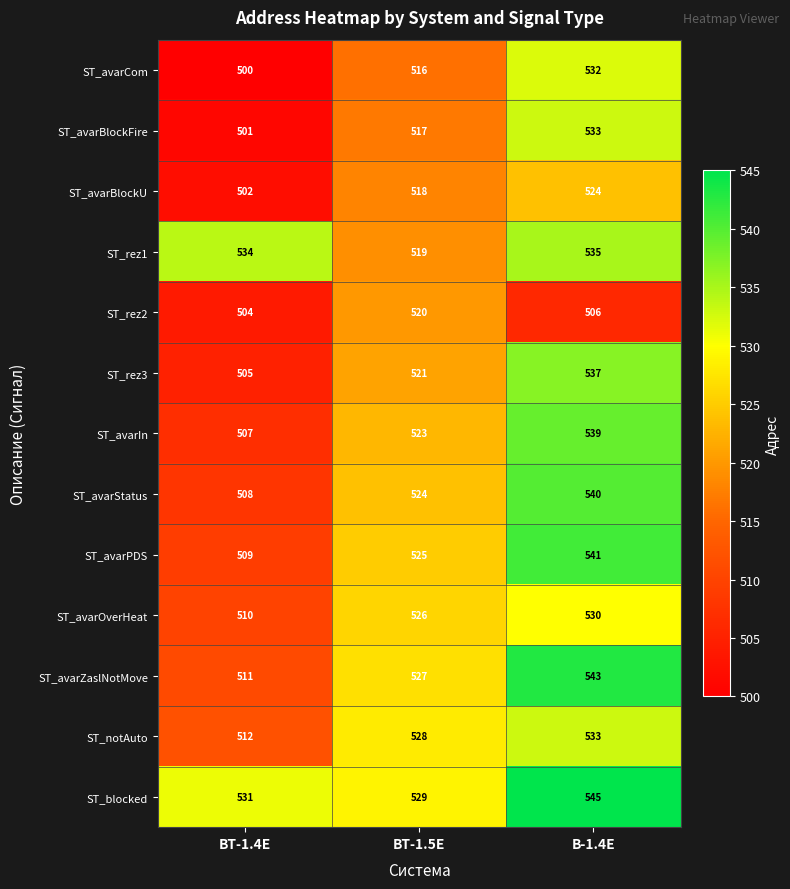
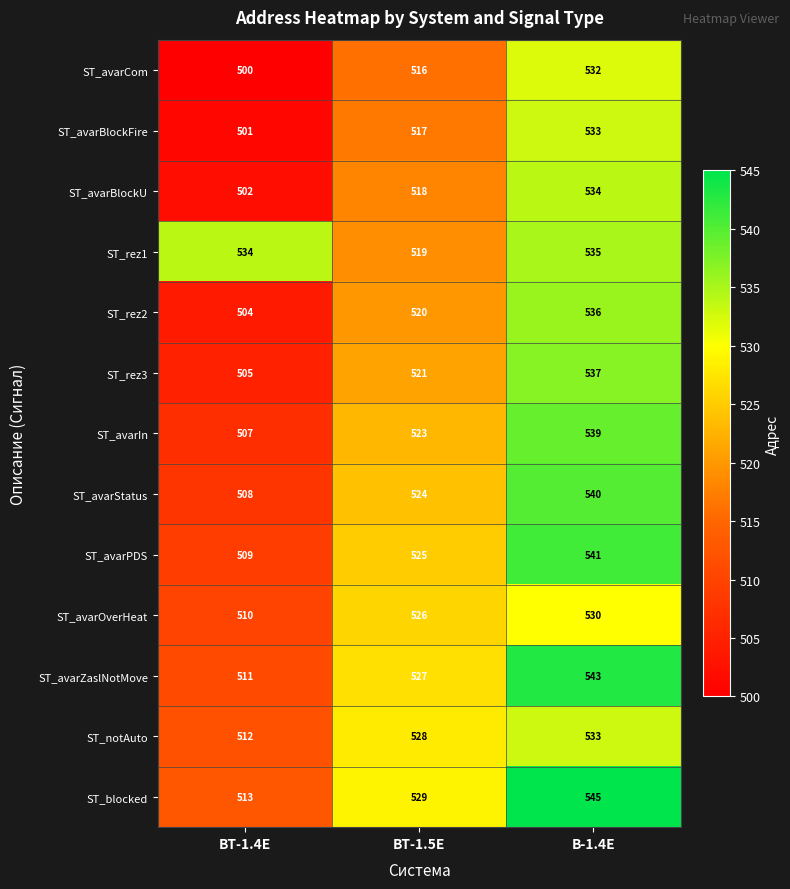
ST_avarBlockU, В-1.4Е: 524 -> 534
ST_rez2, В-1.4Е: 506 -> 536
ST_blocked, ВТ-1.4Е: 531 -> 513
